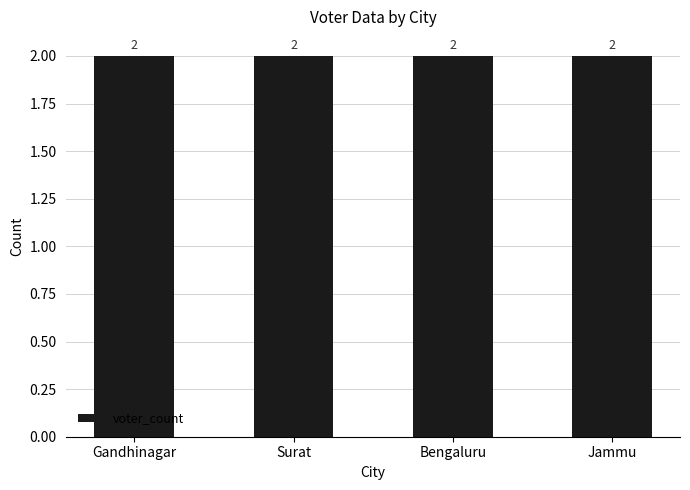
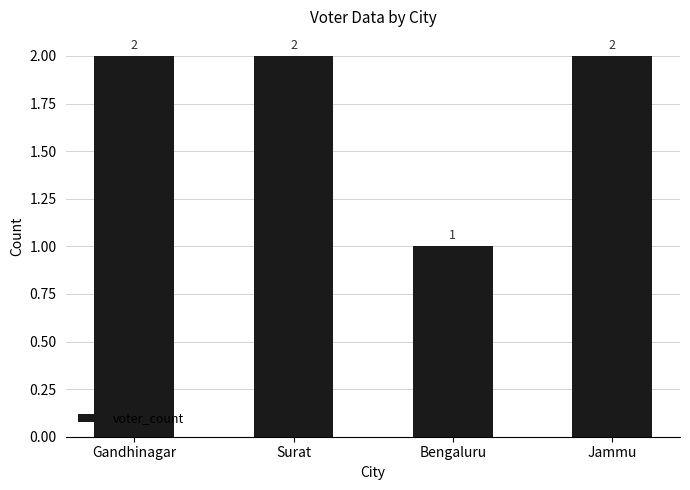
Bengaluru: 2 -> 1
